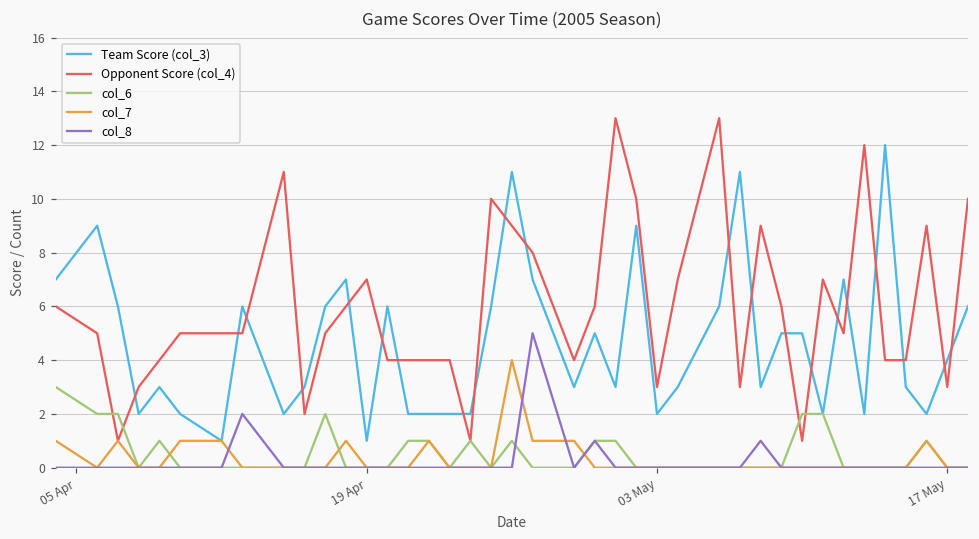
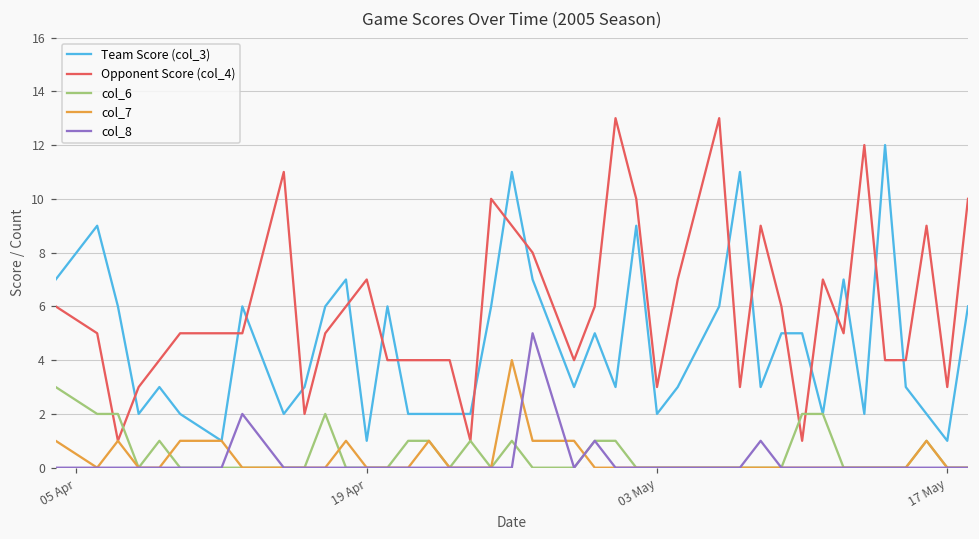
Team Score (col_3), 17 May: 4 -> 1
